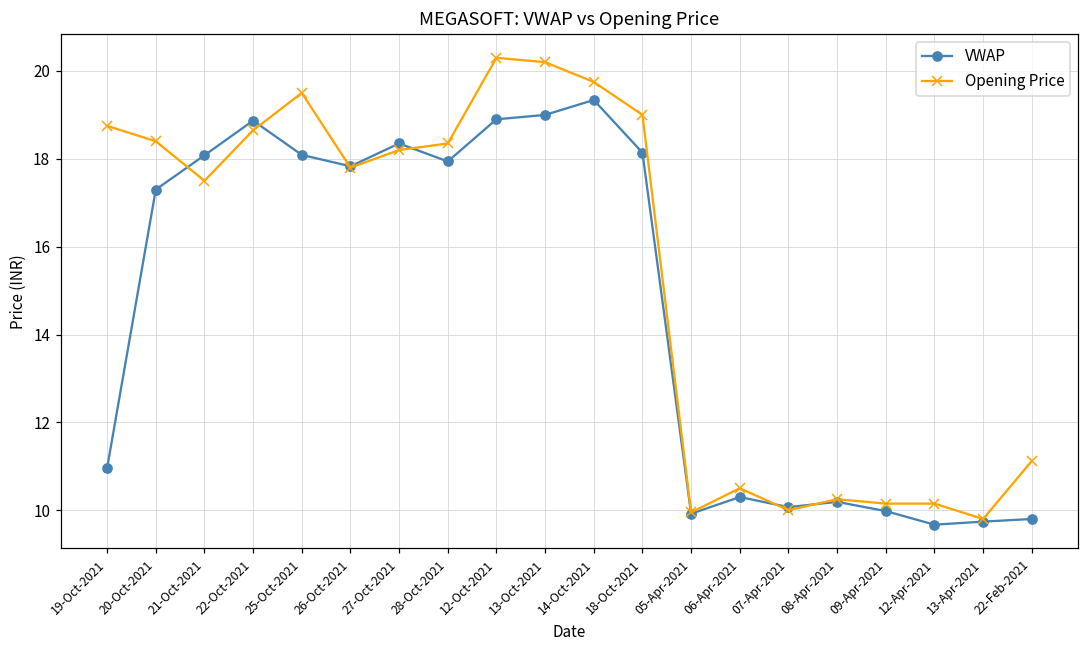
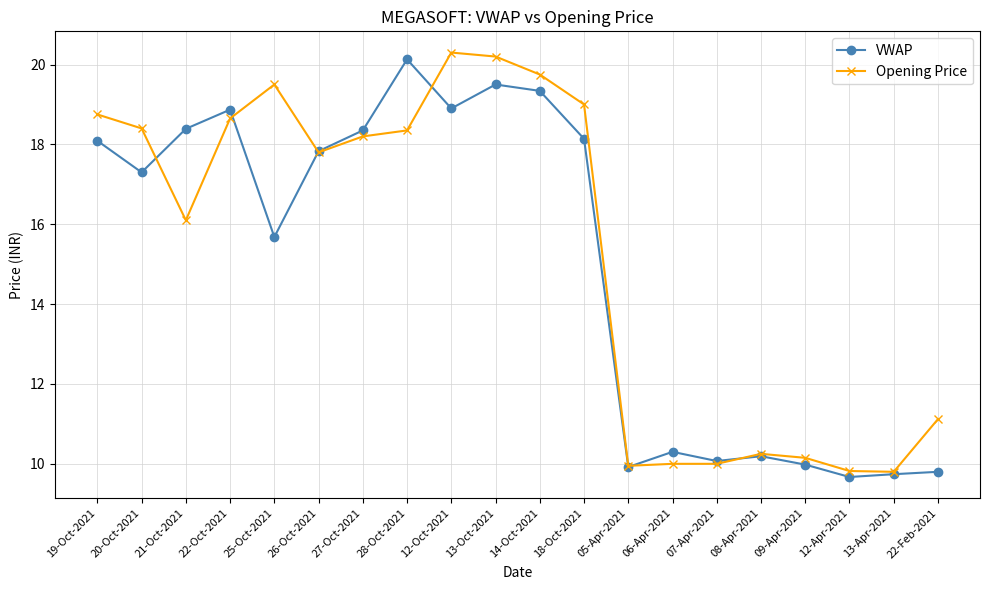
VWAP, 19-Oct-2021: 11.0 -> 18.1
VWAP, 21-Oct-2021: 18.1 -> 18.4
Opening Price, 21-Oct-2021: 17.5 -> 16.1
VWAP, 25-Oct-2021: 18.1 -> 15.7
VWAP, 28-Oct-2021: 17.9 -> 20.1
VWAP, 13-Oct-2021: 19.0 -> 19.5
Opening Price, 06-Apr-2021: 10.5 -> 10.0
Opening Price, 12-Apr-2021: 10.2 -> 9.8
